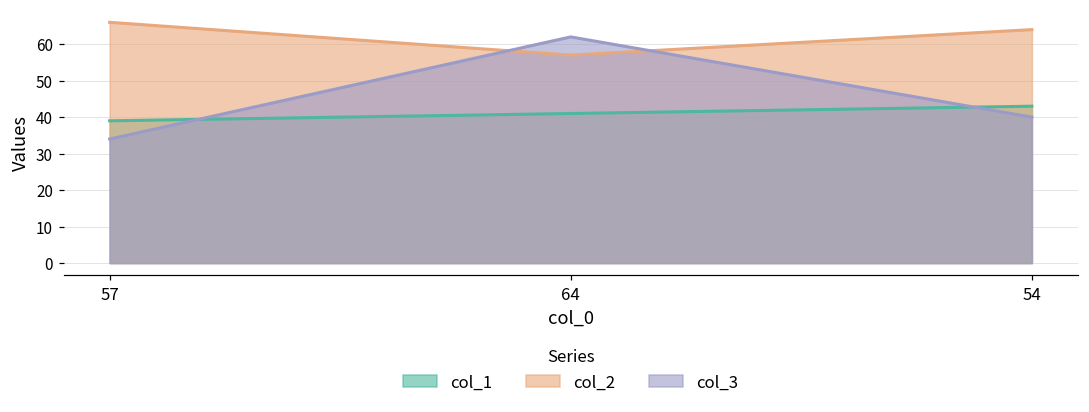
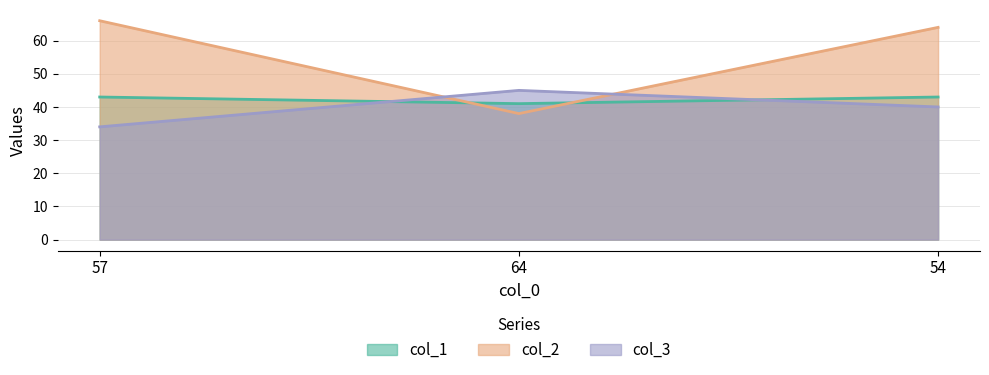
col_1, 57: 39 -> 43
col_2, 64: 57 -> 38
col_3, 64: 62 -> 45
